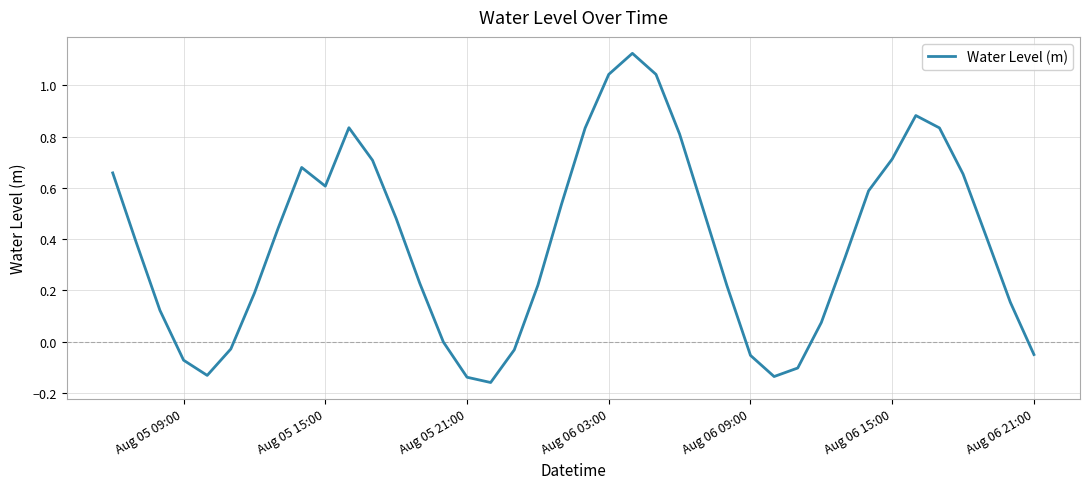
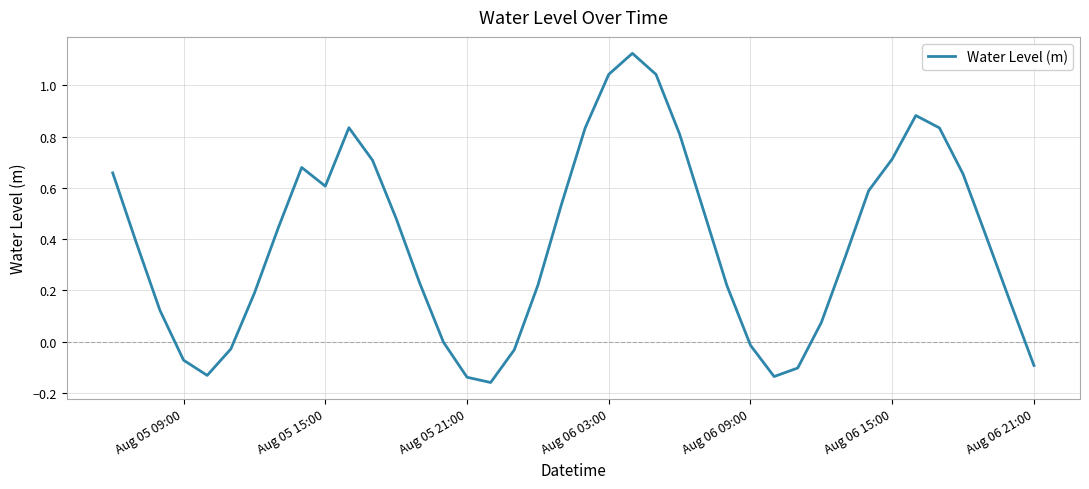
Aug 06 09:00: -0.05 -> -0.01
Aug 06 21:00: -0.05 -> -0.09
